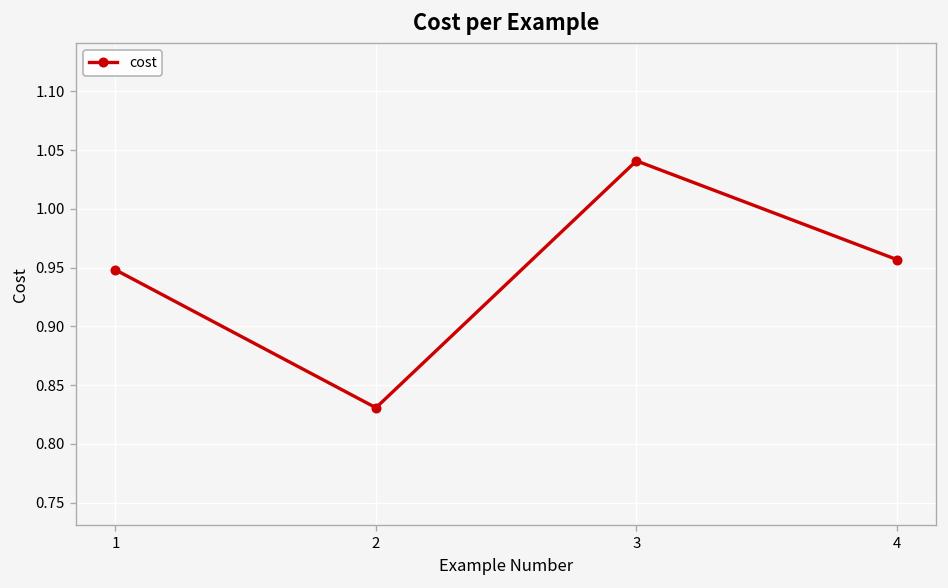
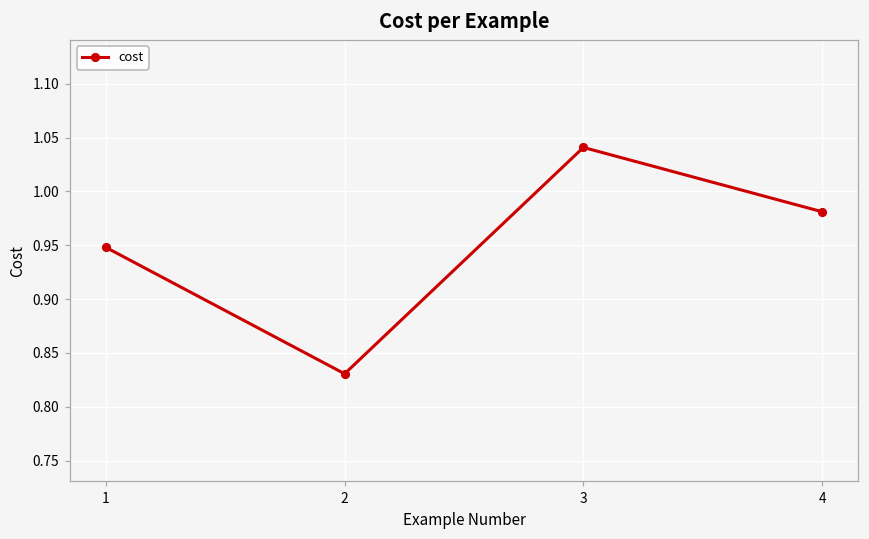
4: 0.96 -> 0.98
